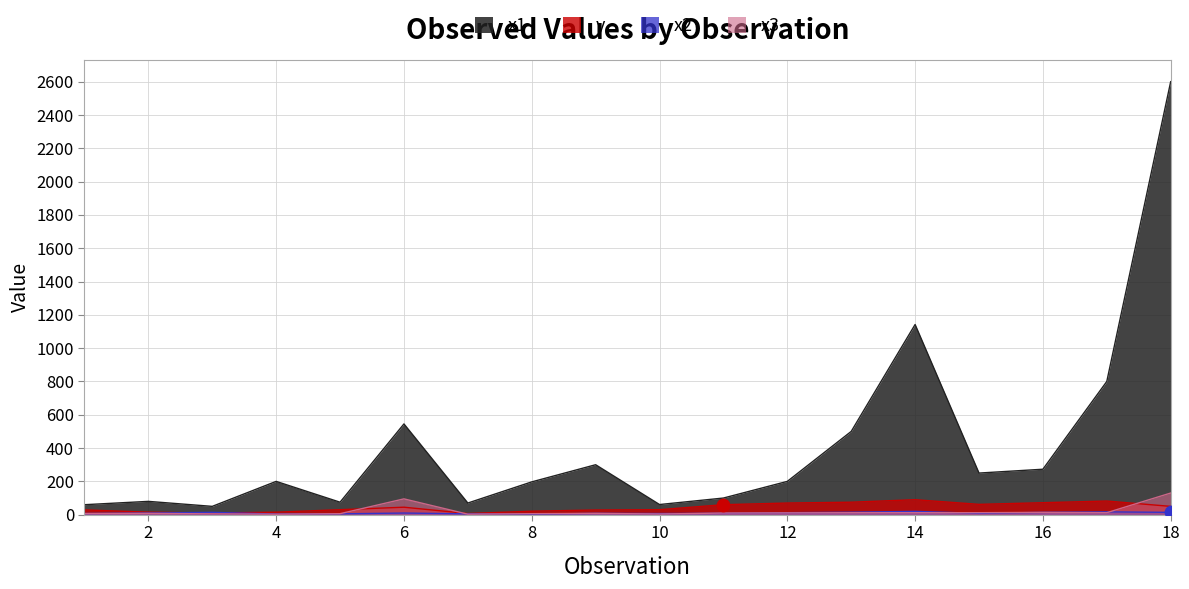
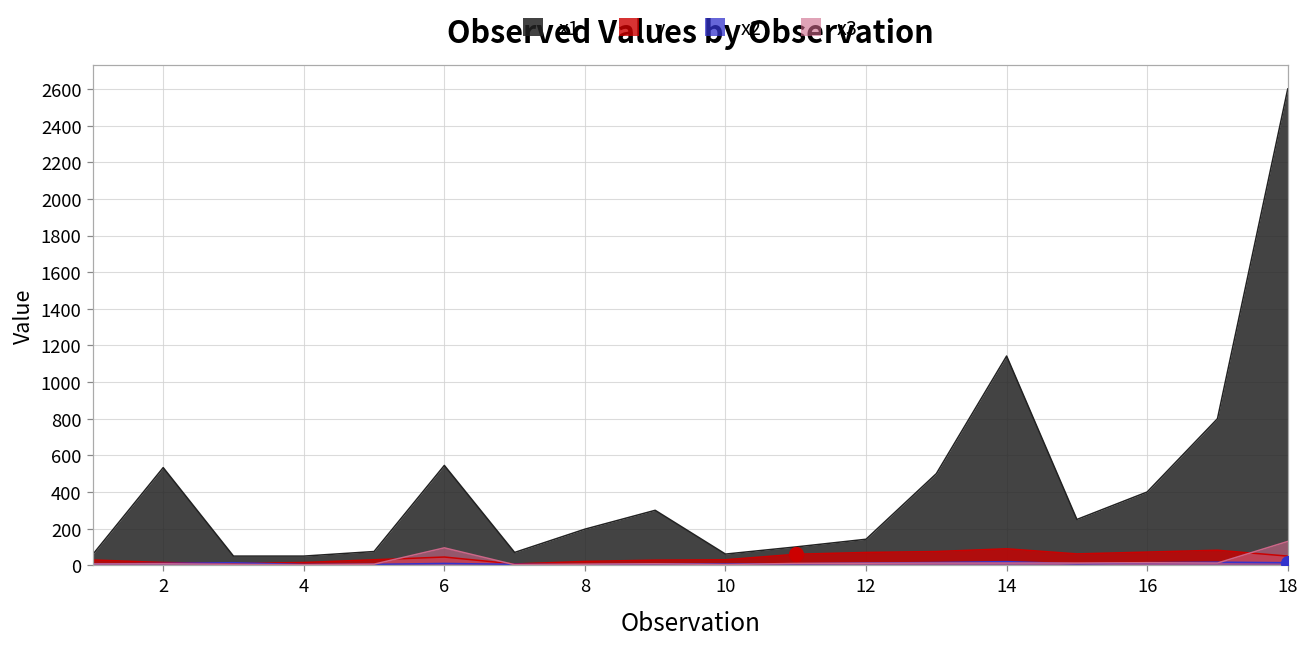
x1, 2: 80 -> 530
x1, 4: 200 -> 50
x1, 12: 200 -> 140
x1, 16: 270 -> 400
